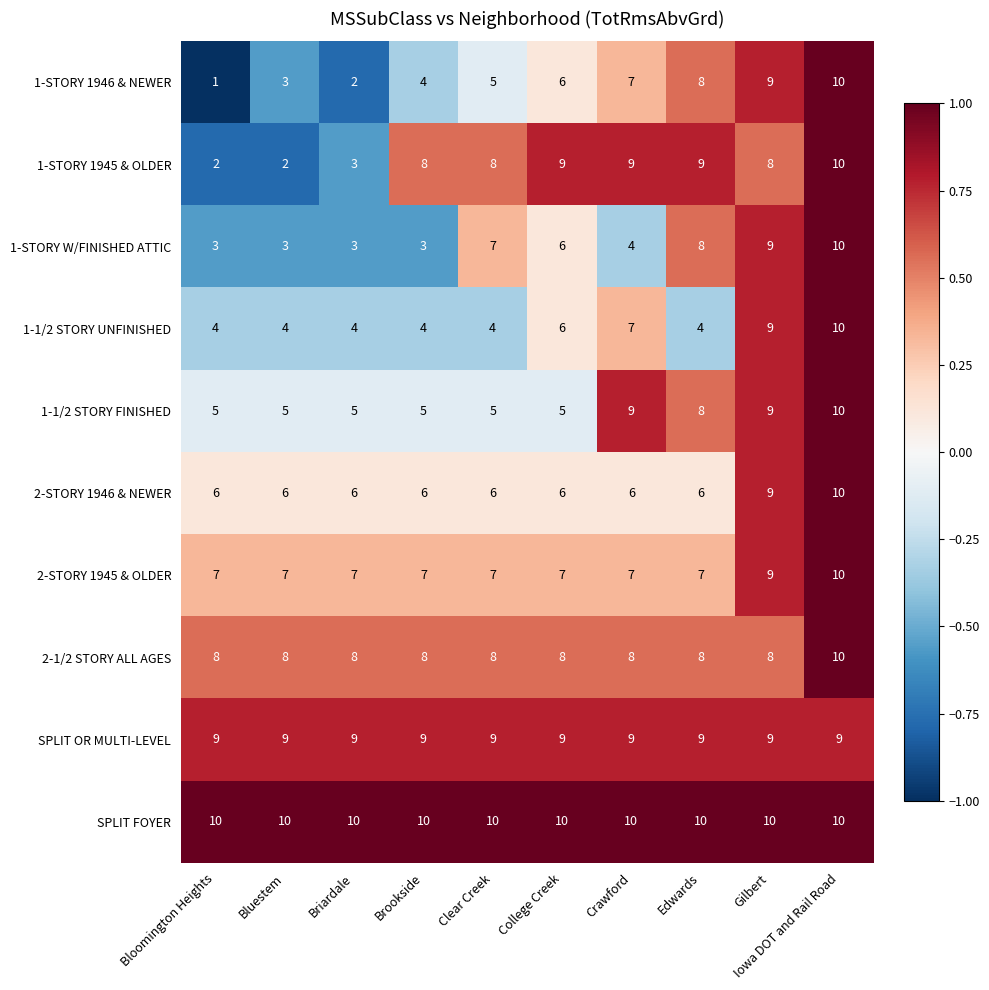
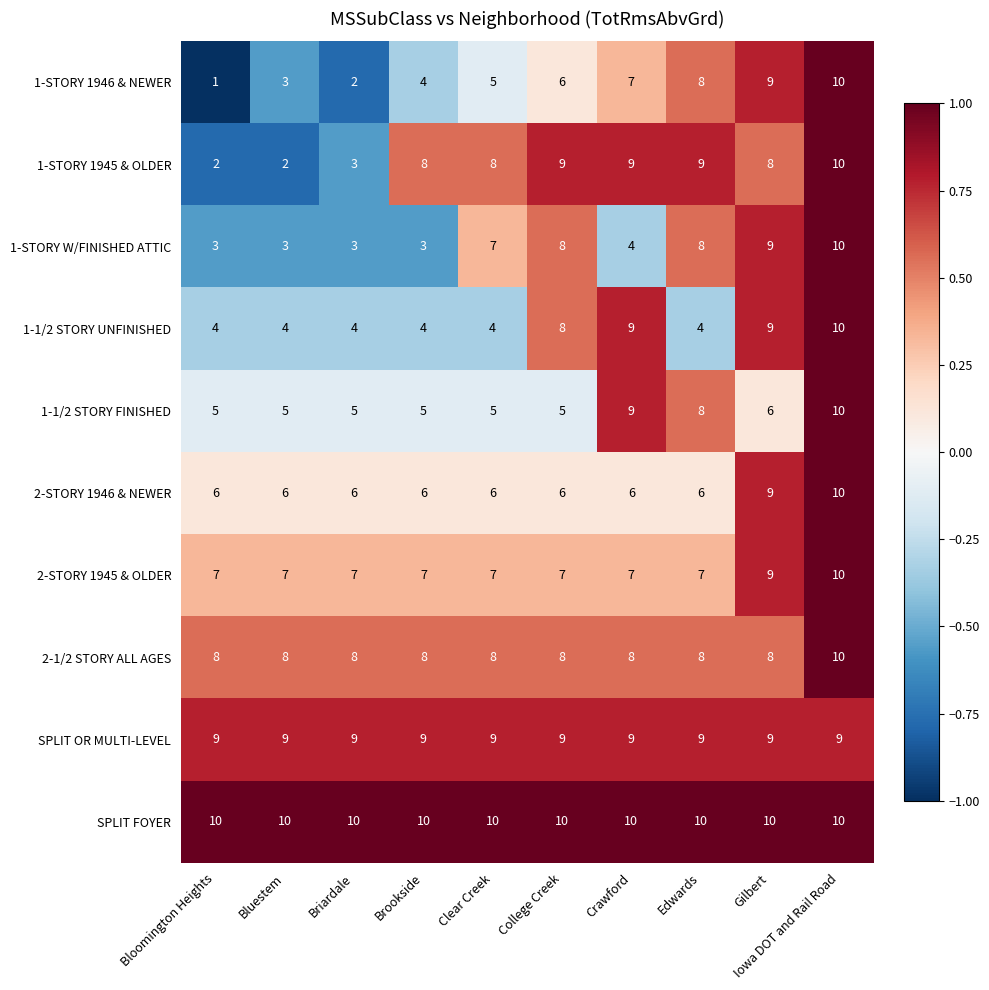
1-STORY W/FINISHED ATTIC, College Creek: 6 -> 8
1-1/2 STORY UNFINISHED, College Creek: 6 -> 8
1-1/2 STORY UNFINISHED, Crawford: 7 -> 9
1-1/2 STORY FINISHED, Gilbert: 9 -> 6
